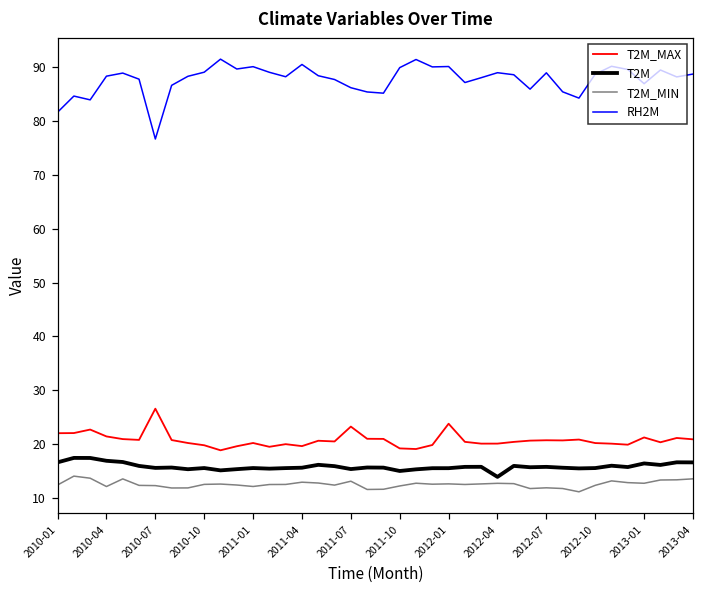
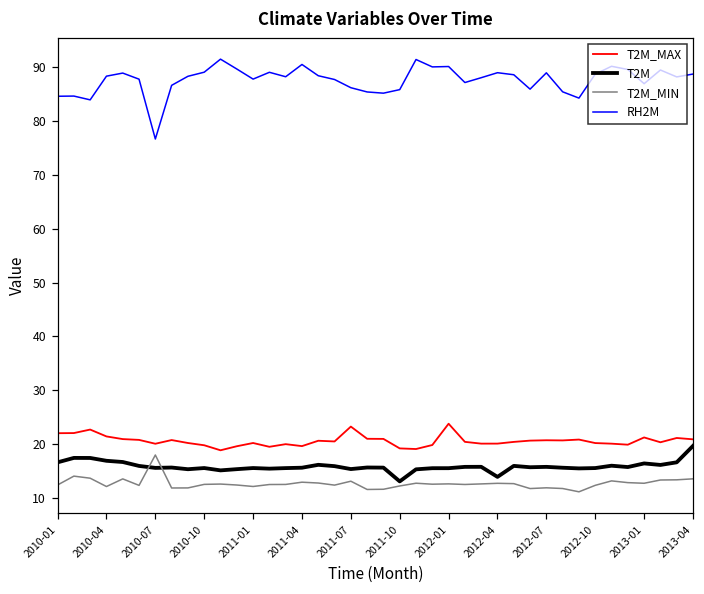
RH2M, 2010-01: 82 -> 85
T2M_MAX, 2010-07: 27 -> 20
T2M_MIN, 2010-07: 12 -> 18
RH2M, 2011-01: 90 -> 88
T2M, 2011-10: 15 -> 13
RH2M, 2011-10: 90 -> 86
T2M, 2013-04: 17 -> 20
